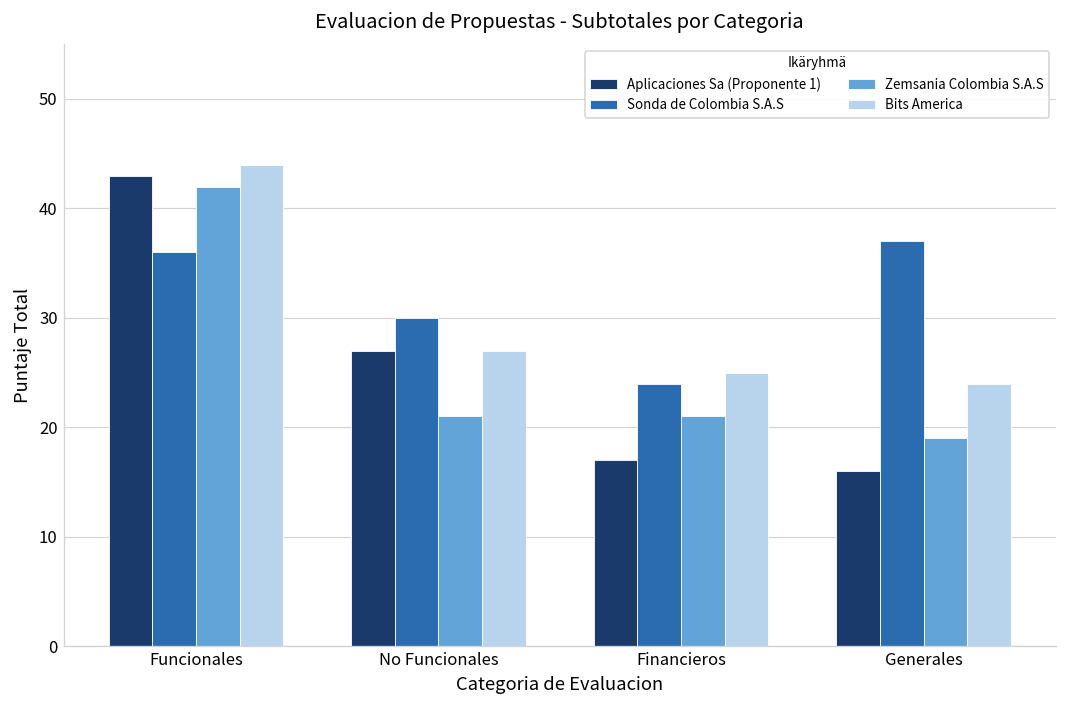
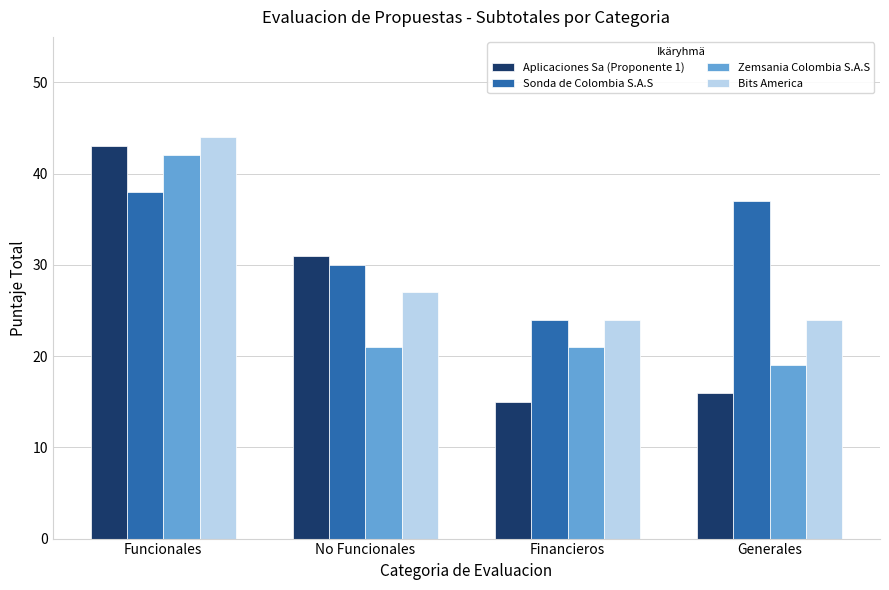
Sonda de Colombia S.A.S, Funcionales: 36 -> 38
Aplicaciones Sa (Proponente 1), No Funcionales: 27 -> 31
Aplicaciones Sa (Proponente 1), Financieros: 17 -> 15
Bits America, Financieros: 25 -> 24
